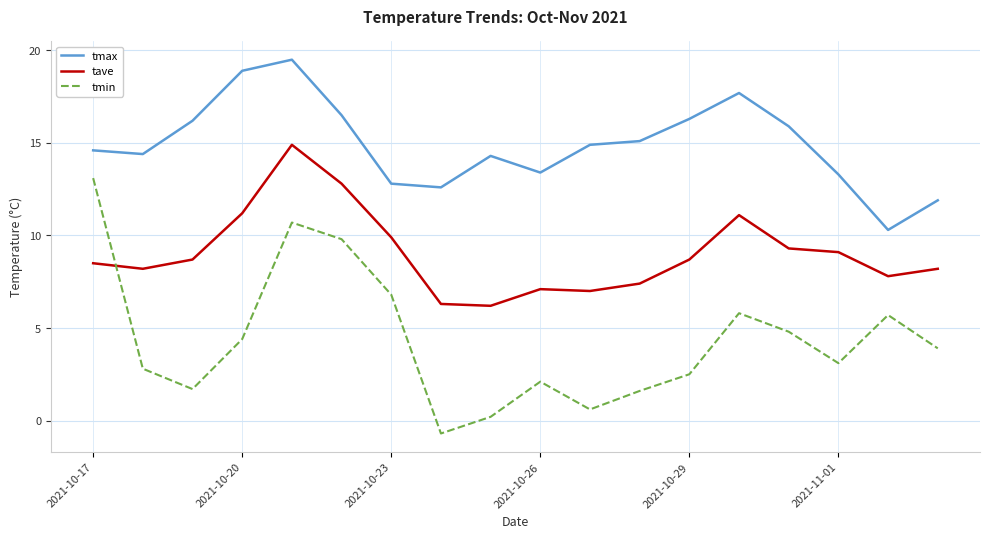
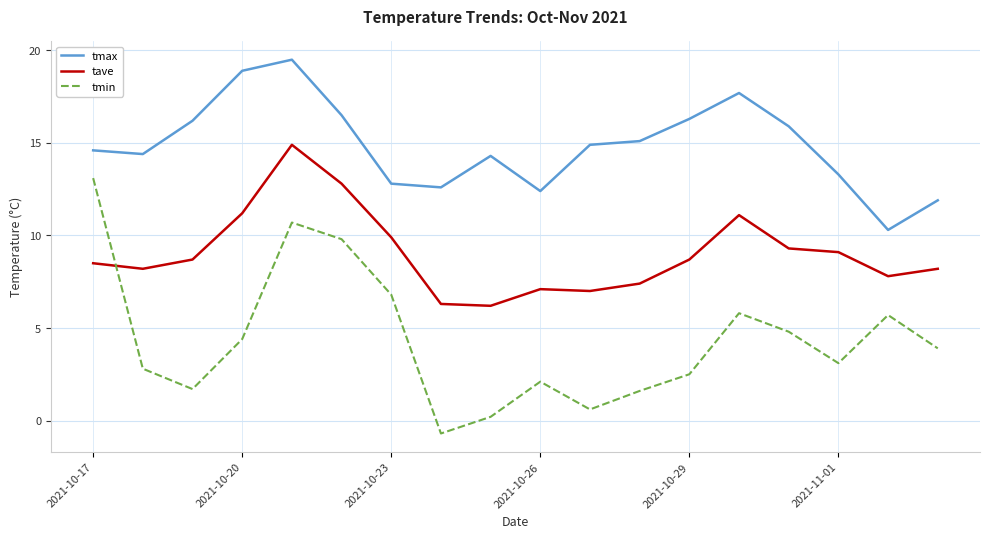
tmax, 2021-10-26: 13.4 -> 12.4
